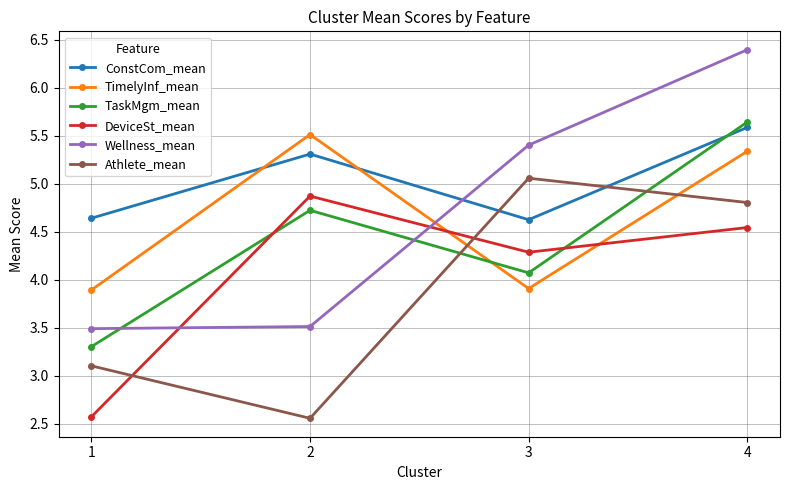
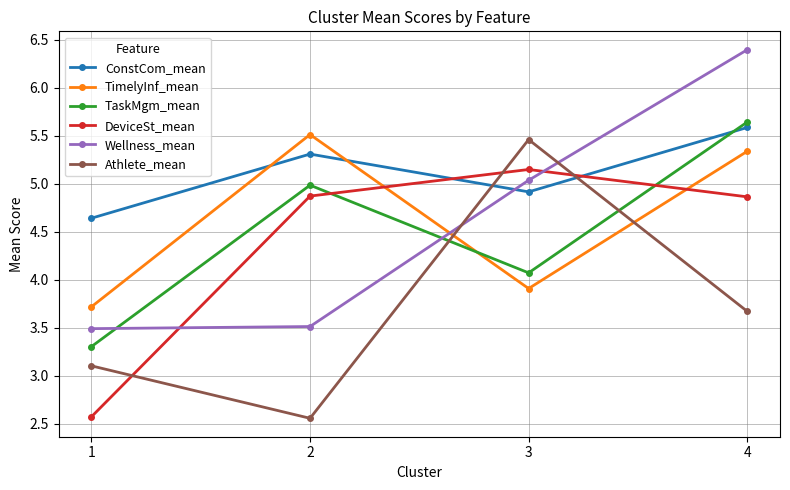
TimelyInf_mean, 1: 3.9 -> 3.7
TaskMgm_mean, 2: 4.7 -> 5.0
ConstCom_mean, 3: 4.6 -> 4.9
DeviceSt_mean, 3: 4.3 -> 5.1
Wellness_mean, 3: 5.4 -> 5.0
Athlete_mean, 3: 5.1 -> 5.5
DeviceSt_mean, 4: 4.5 -> 4.9
Athlete_mean, 4: 4.8 -> 3.7
